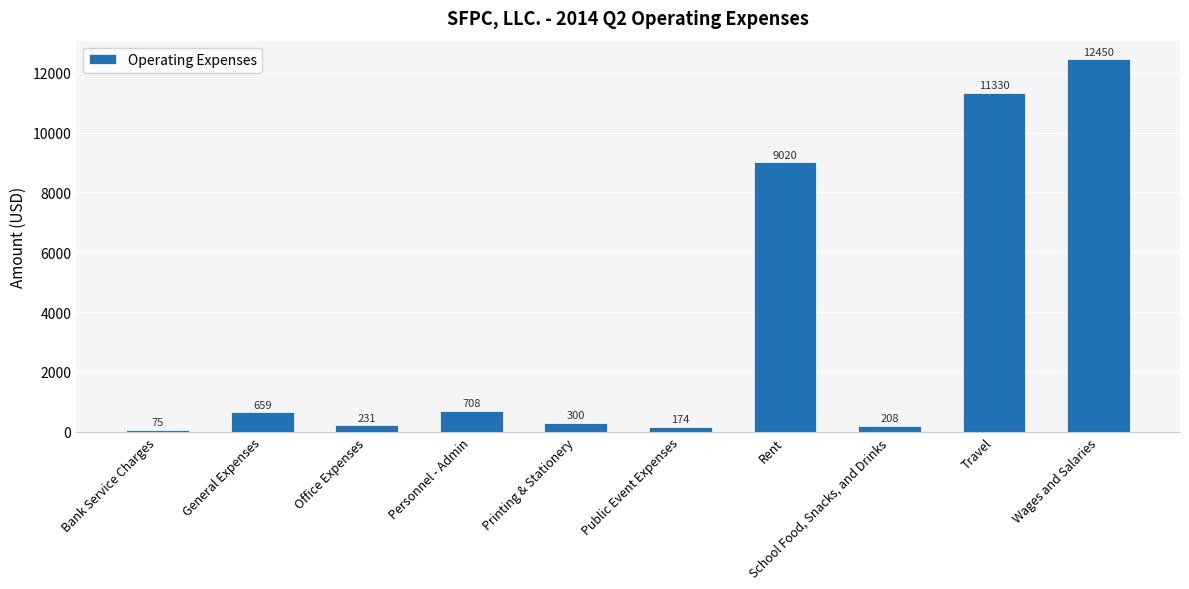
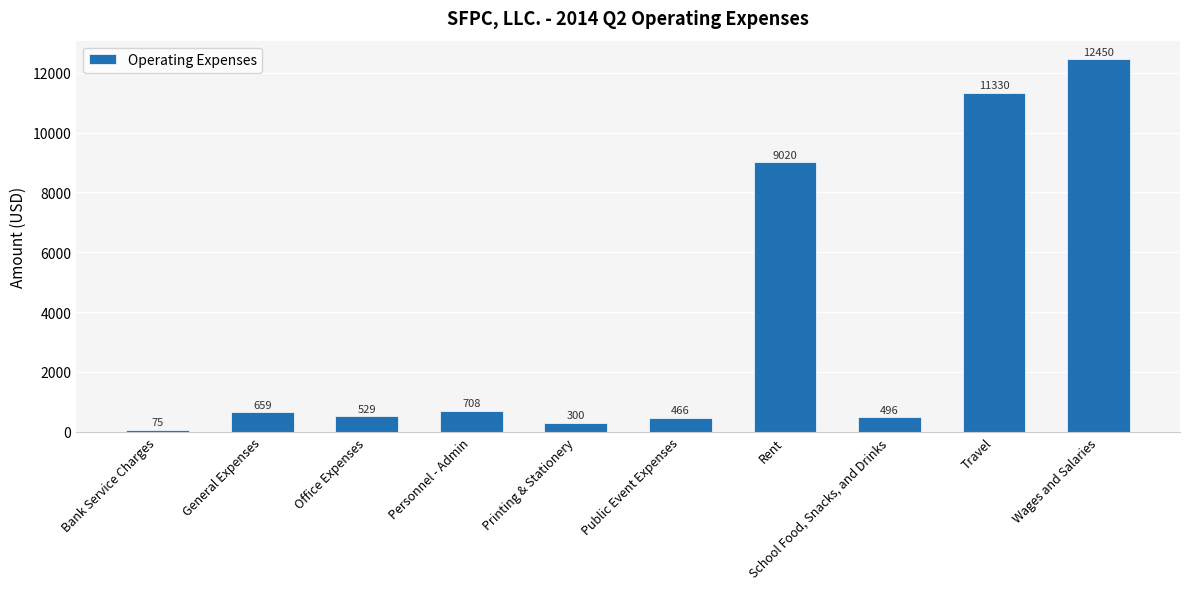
Office Expenses: 231 -> 529
Public Event Expenses: 174 -> 466
School Food, Snacks, and Drinks: 208 -> 496
